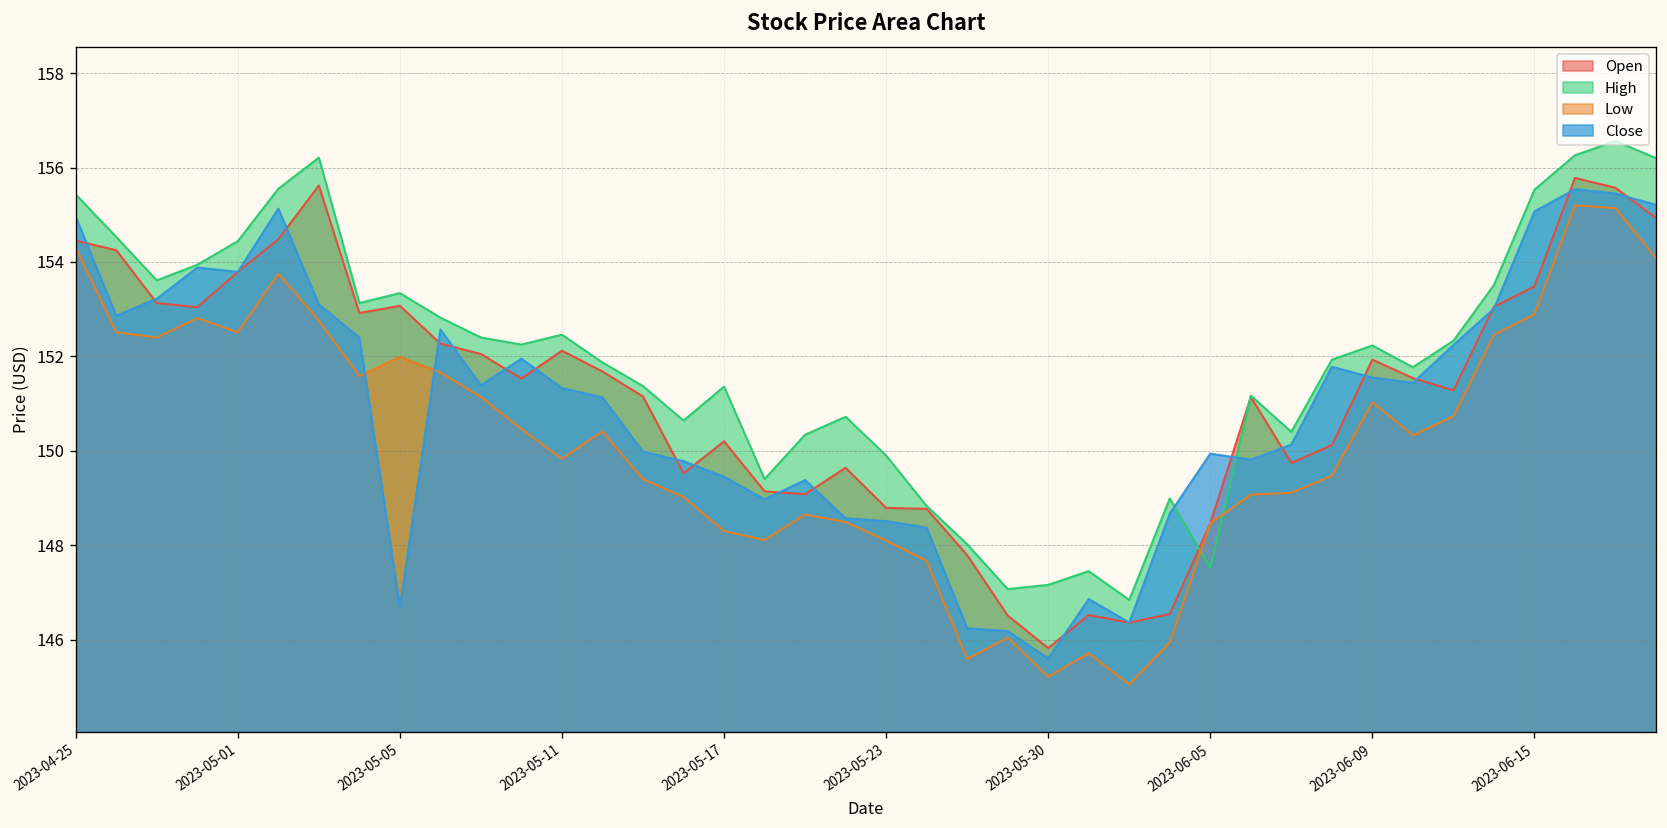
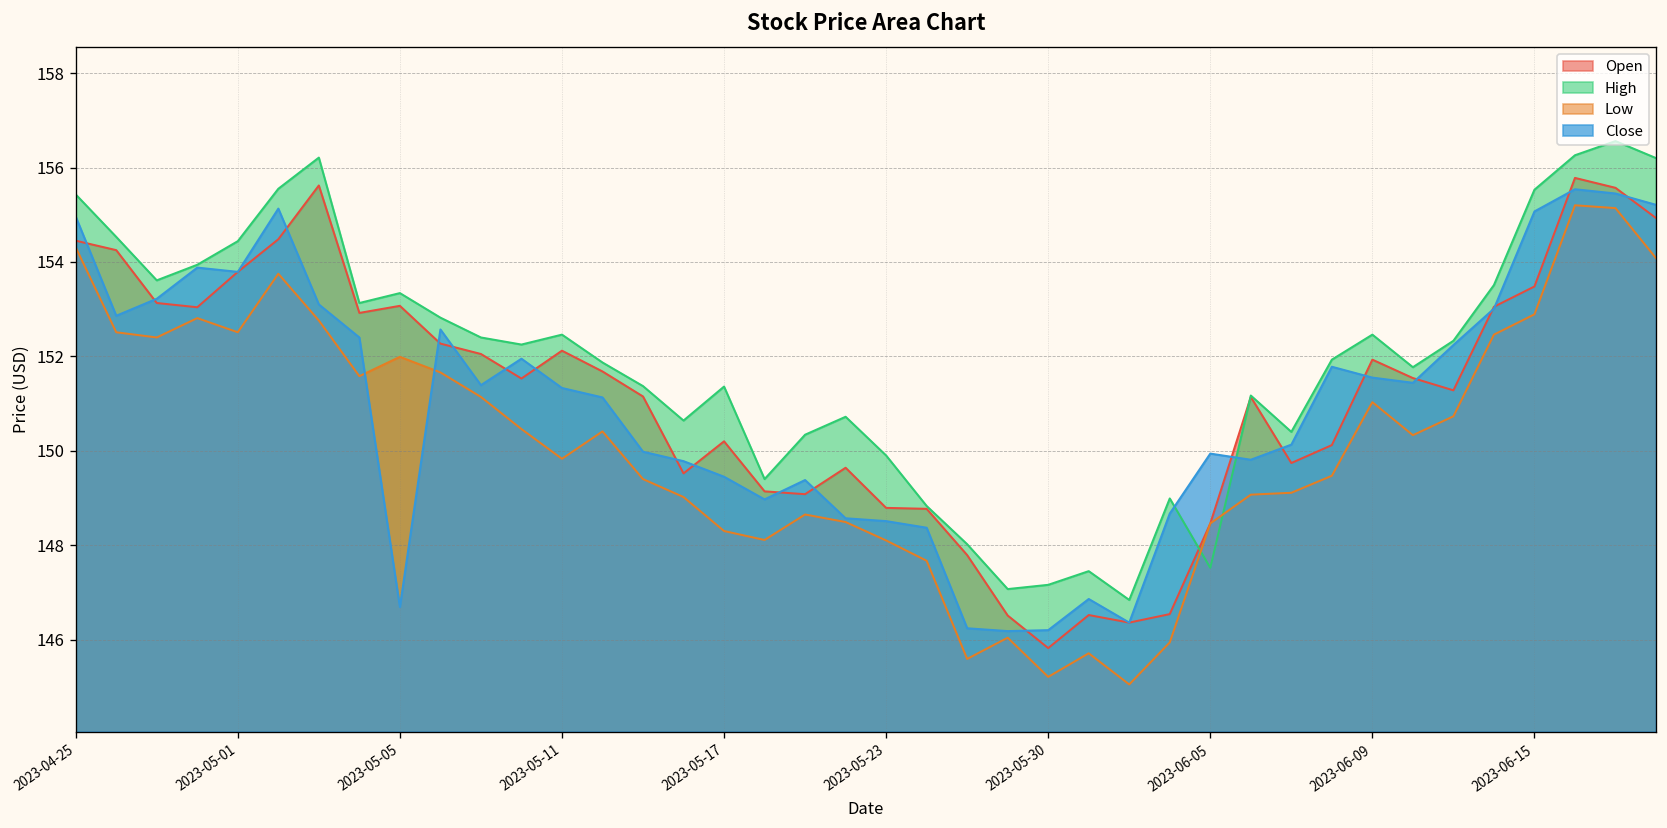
Close, 2023-05-30: 145.6 -> 146.2
High, 2023-06-09: 152.2 -> 152.5
